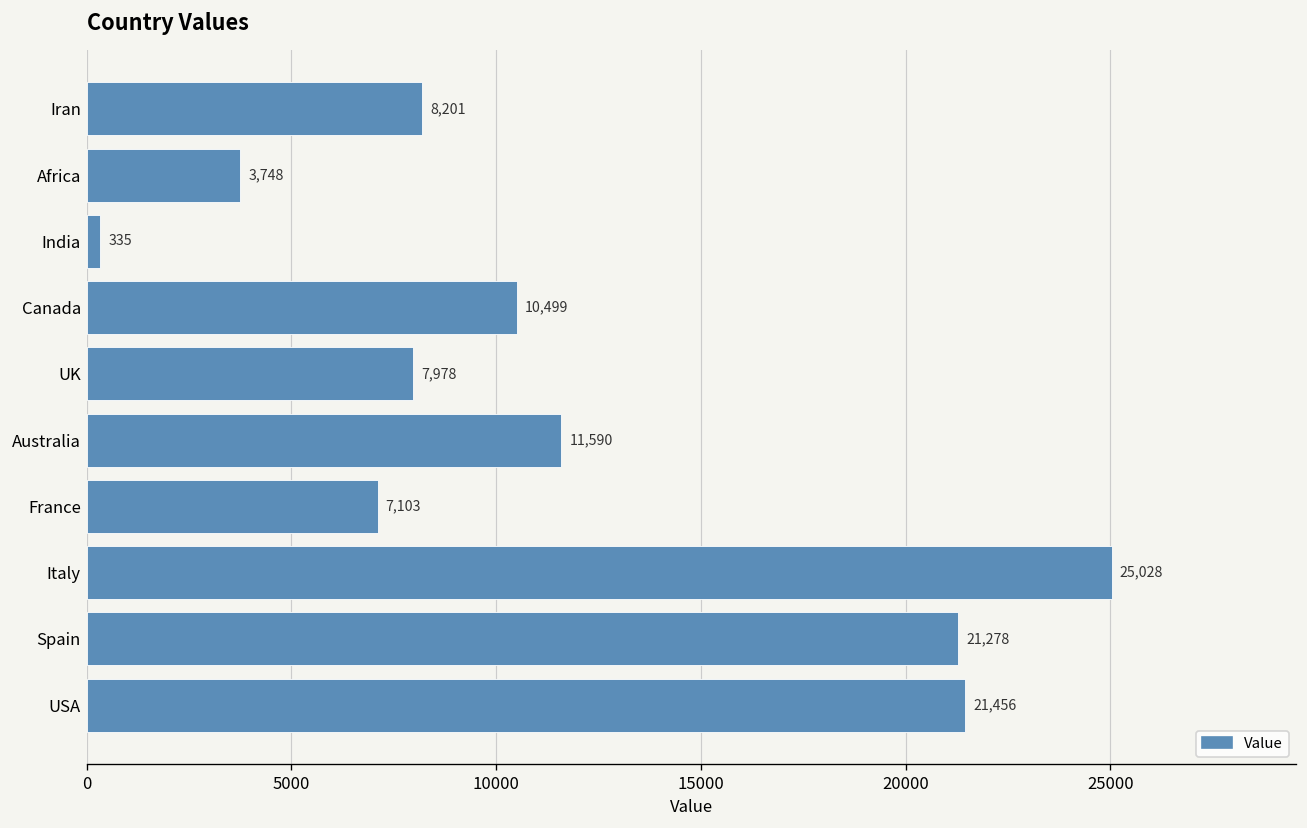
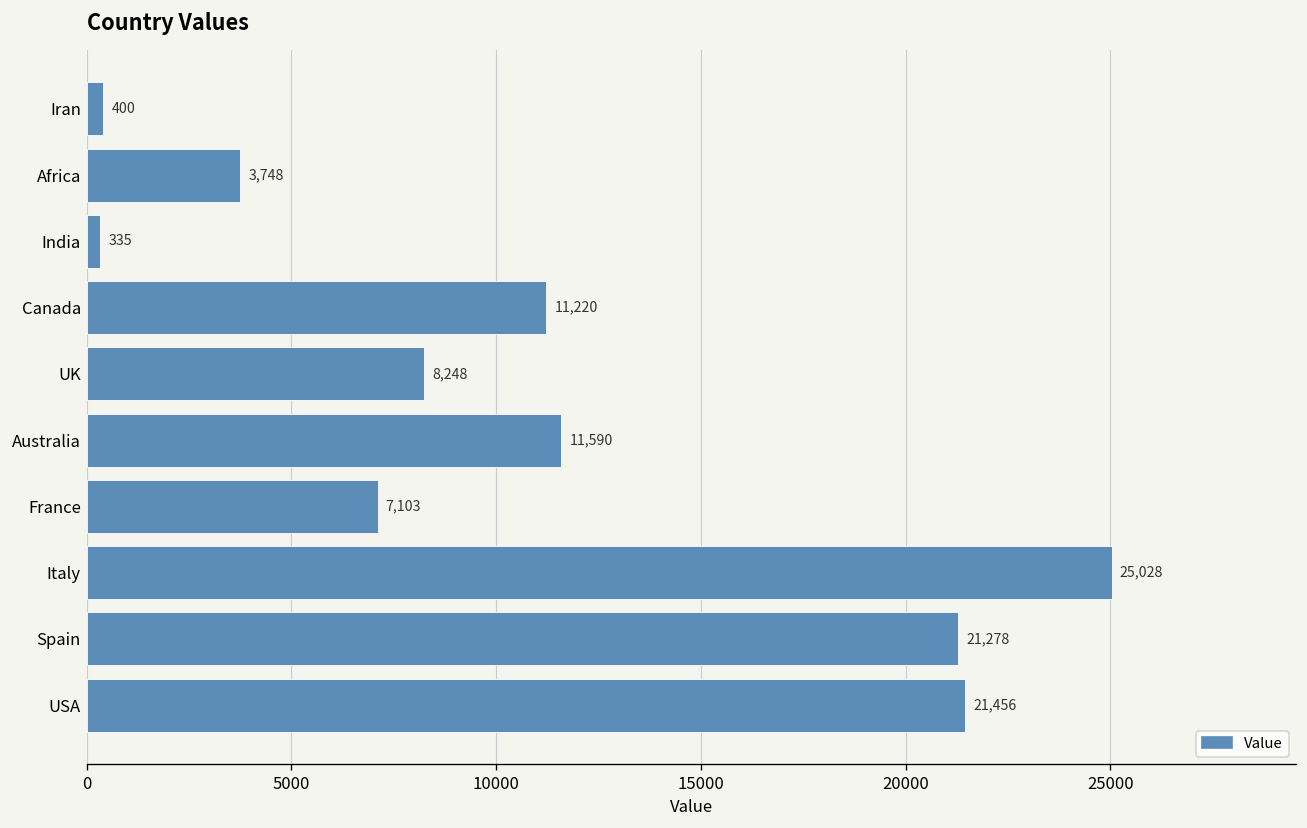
Iran: 8,201 -> 400
Canada: 10,499 -> 11,220
UK: 7,978 -> 8,248
